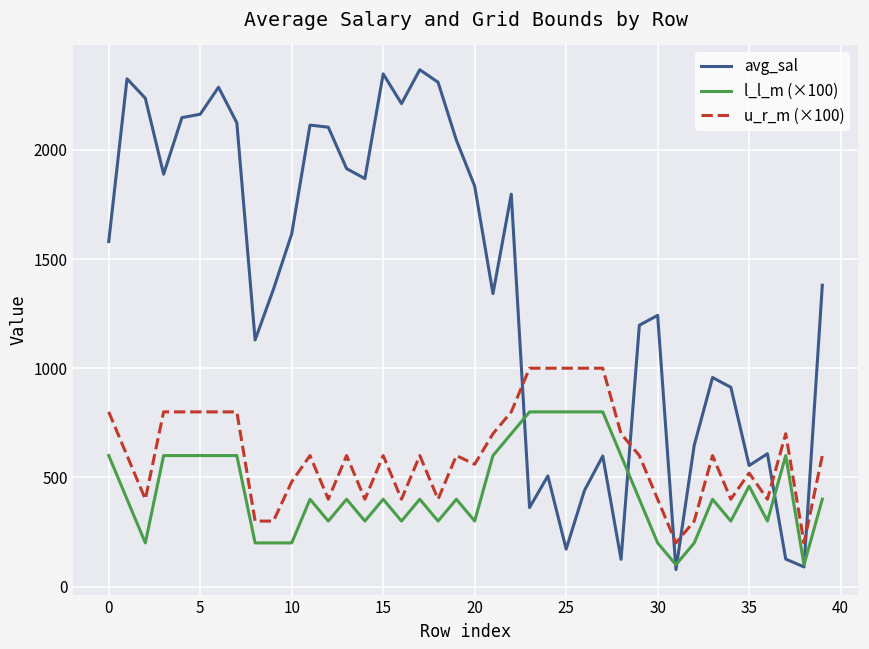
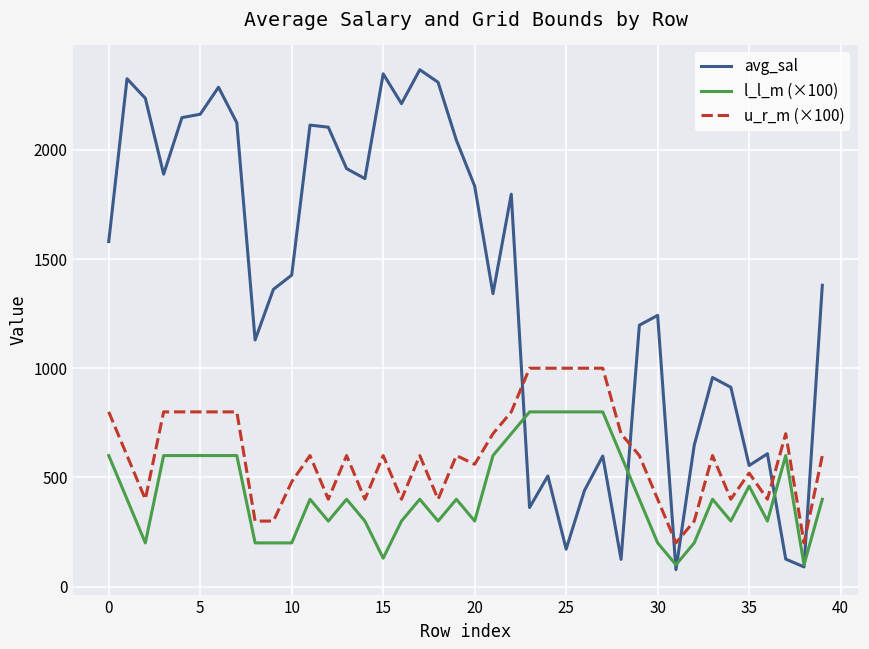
avg_sal, 10: 1620 -> 1430
l_l_m (×100), 15: 400 -> 130
